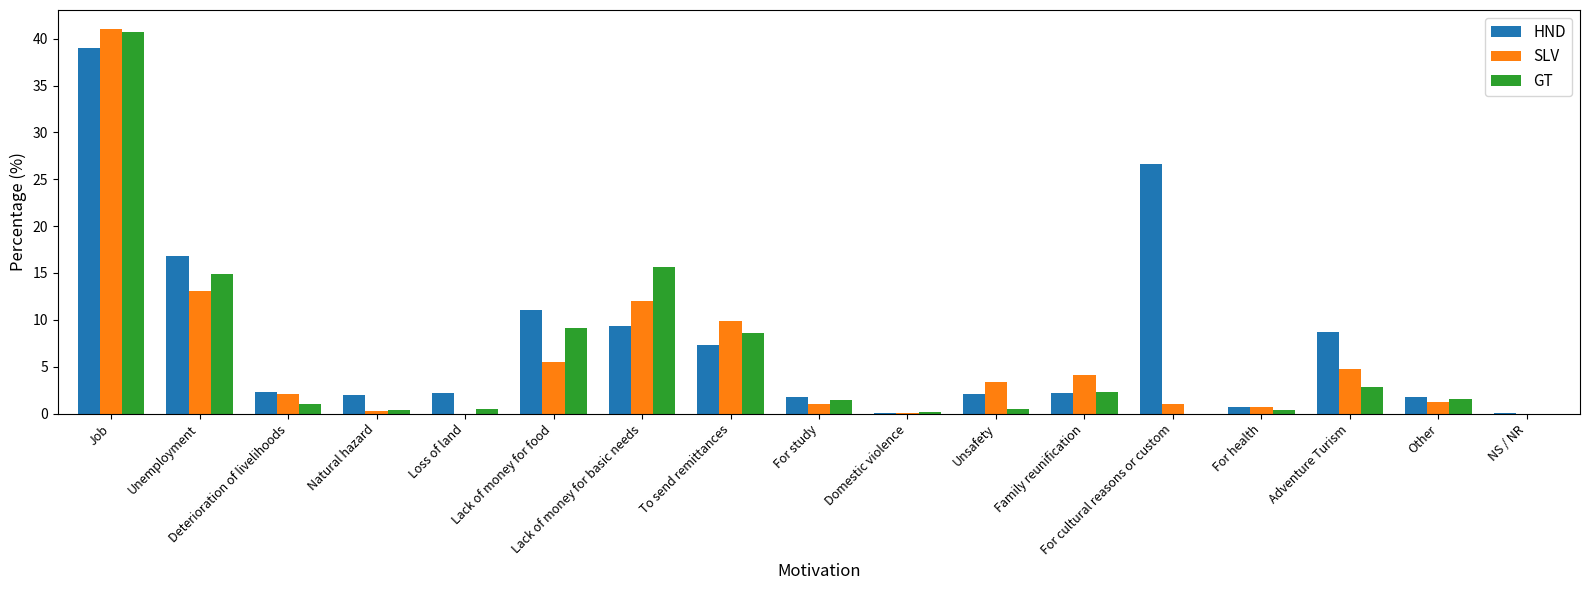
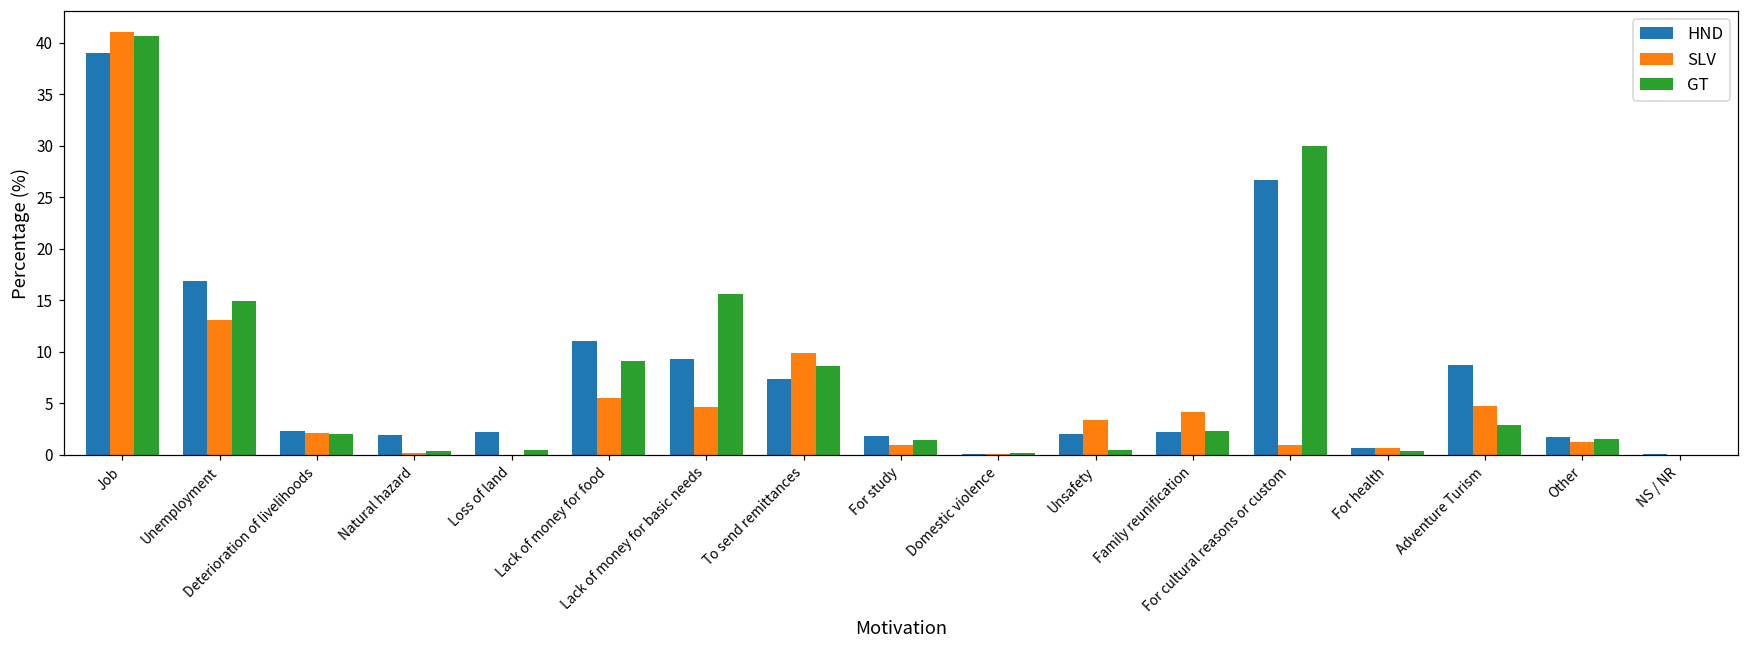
GT, Deterioration of livelihoods: 1 -> 2
SLV, Lack of money for basic needs: 12 -> 5
GT, For cultural reasons or custom: 0 -> 30
